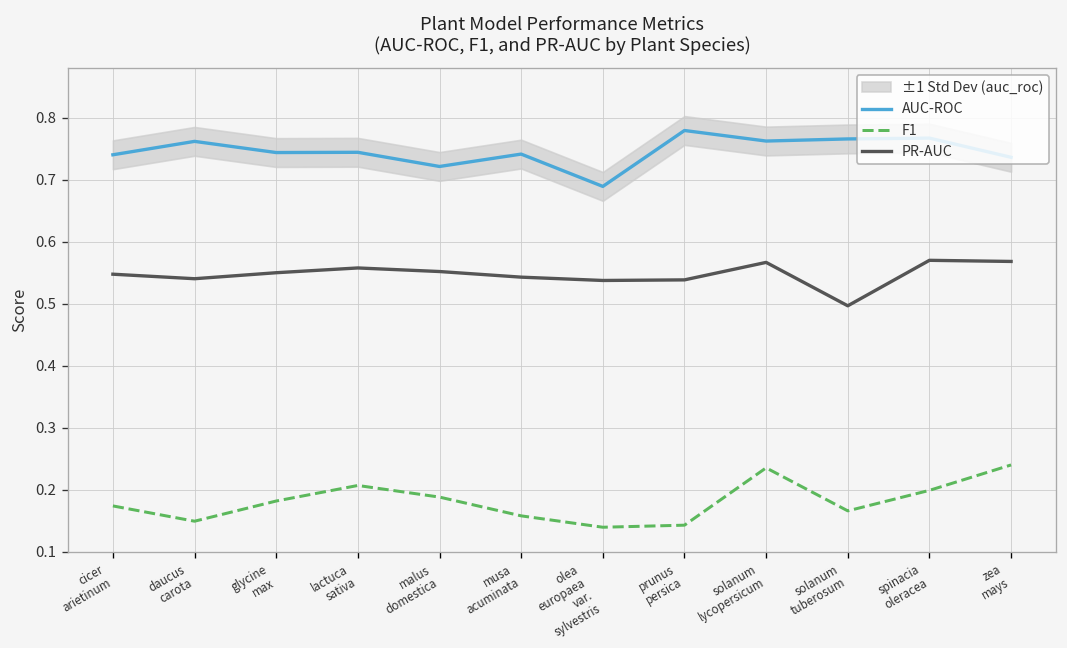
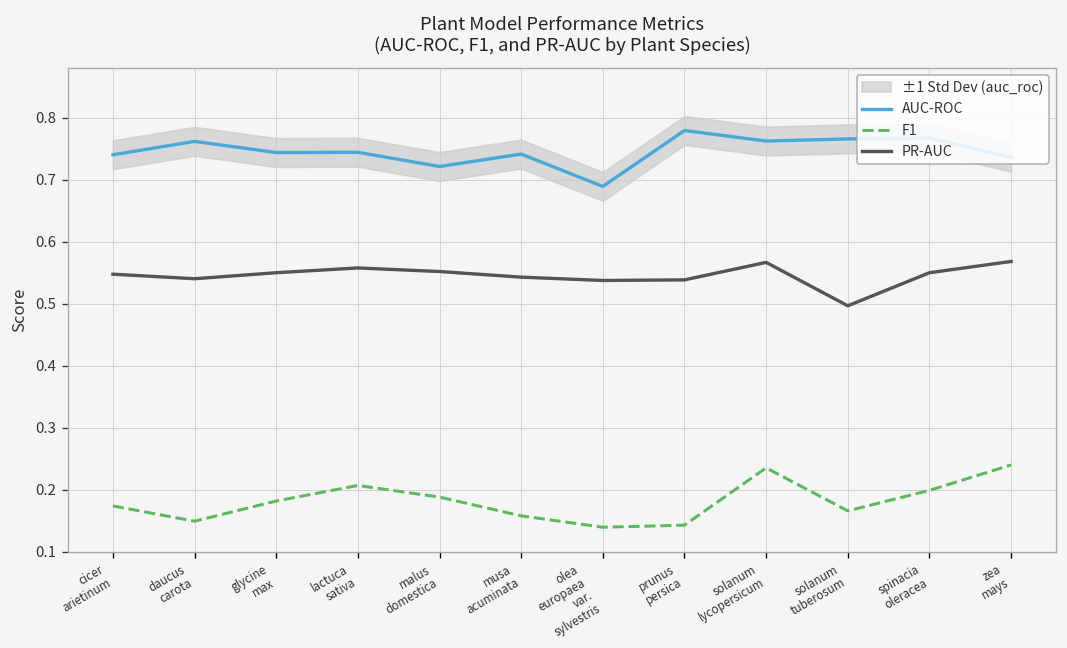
PR-AUC, spinacia oleracea: 0.57 -> 0.55
